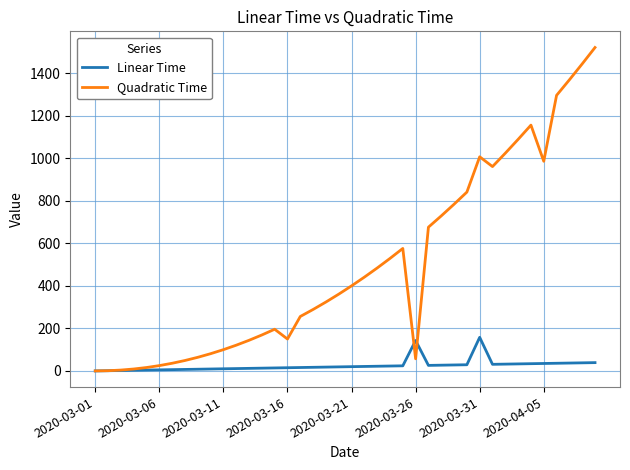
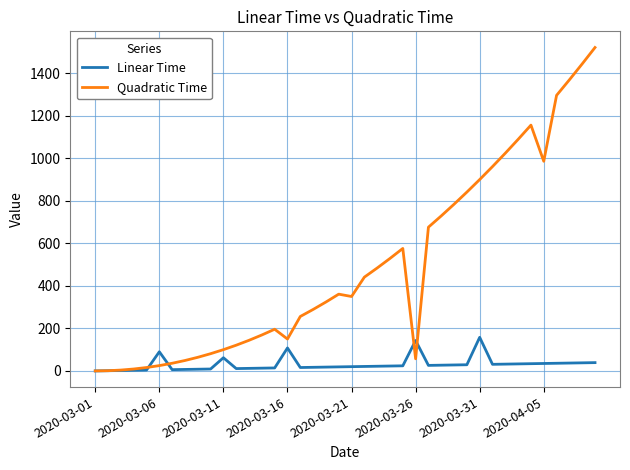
Linear Time, 2020-03-06: 10 -> 90
Linear Time, 2020-03-11: 10 -> 60
Linear Time, 2020-03-16: 20 -> 110
Quadratic Time, 2020-03-21: 400 -> 350
Quadratic Time, 2020-03-31: 1010 -> 900
